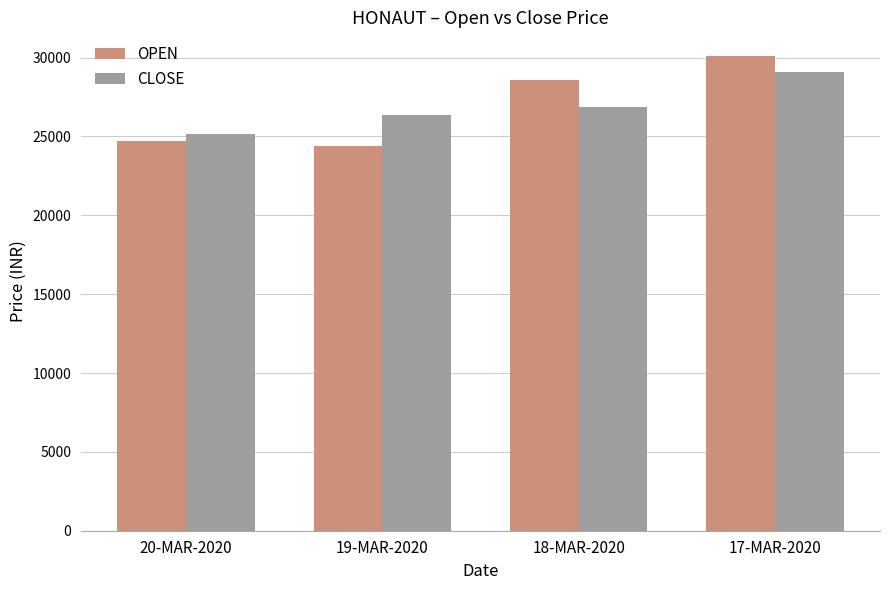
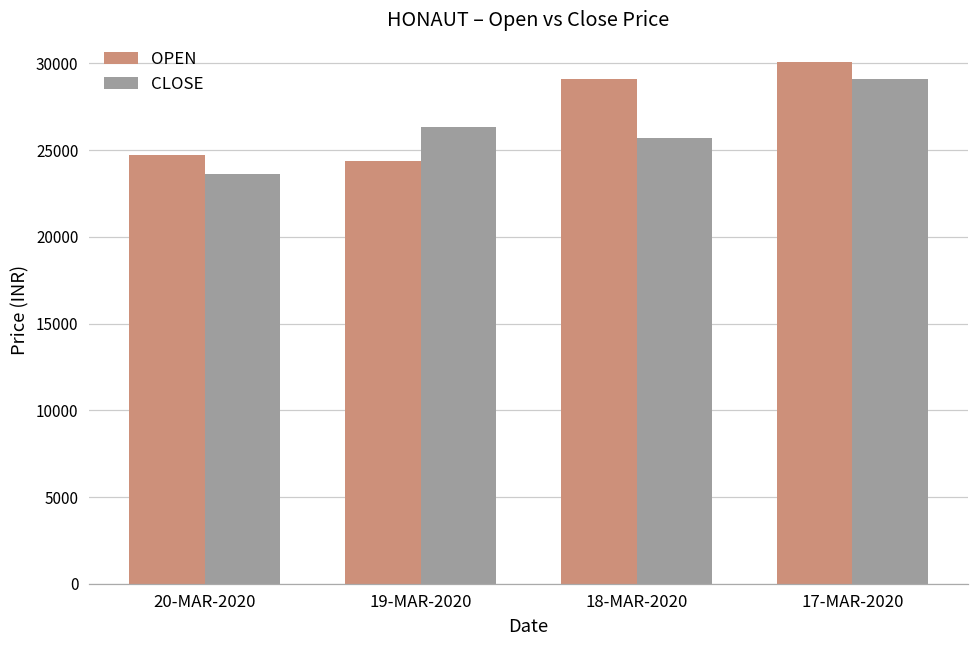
CLOSE, 20-MAR-2020: 25200 -> 23600
OPEN, 18-MAR-2020: 28600 -> 29100
CLOSE, 18-MAR-2020: 26900 -> 25700
